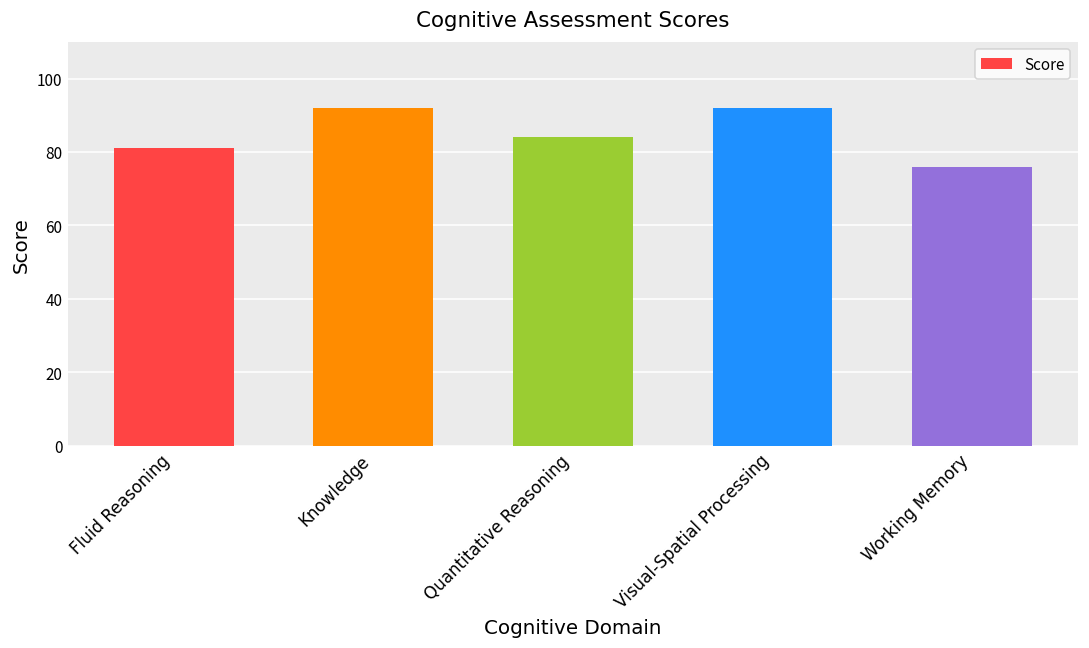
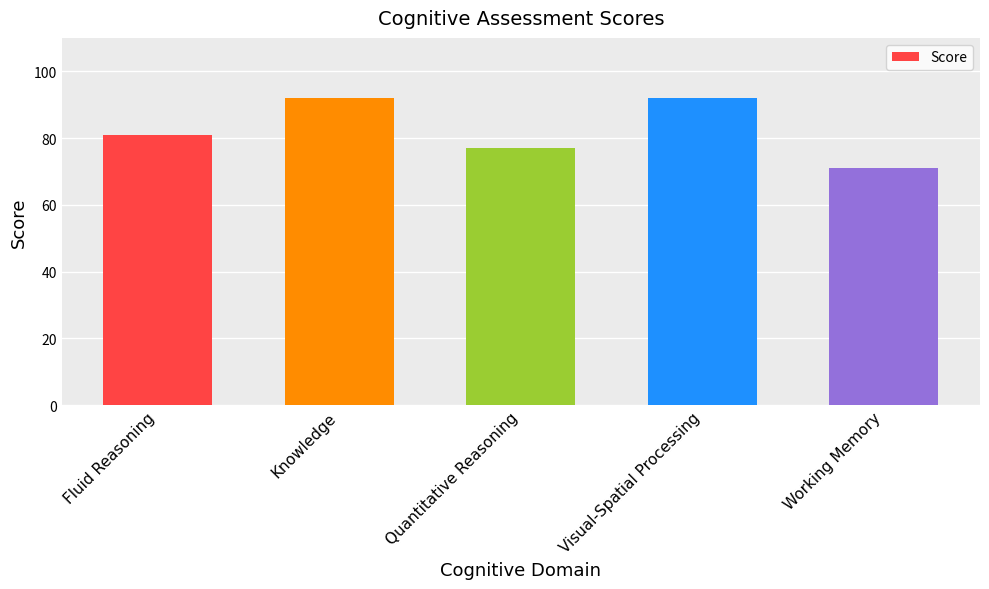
Quantitative Reasoning: 84 -> 77
Working Memory: 76 -> 71
